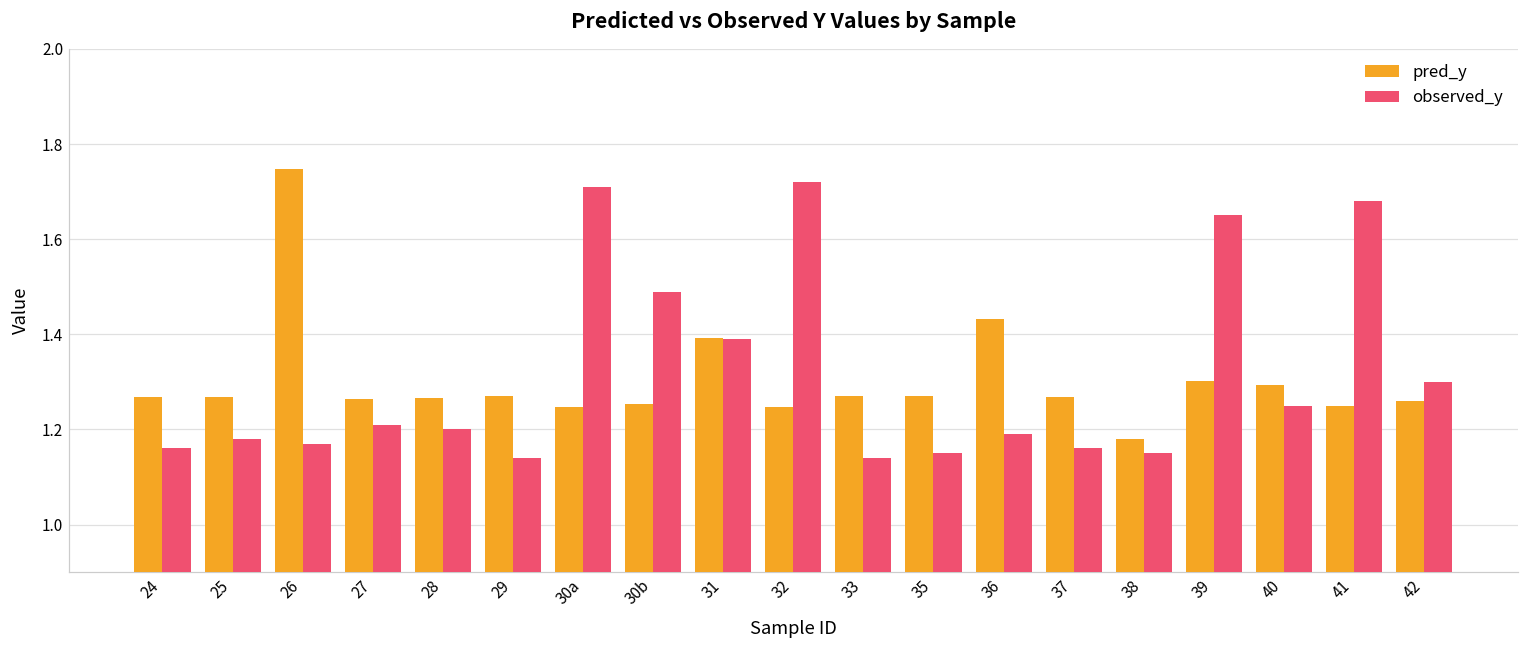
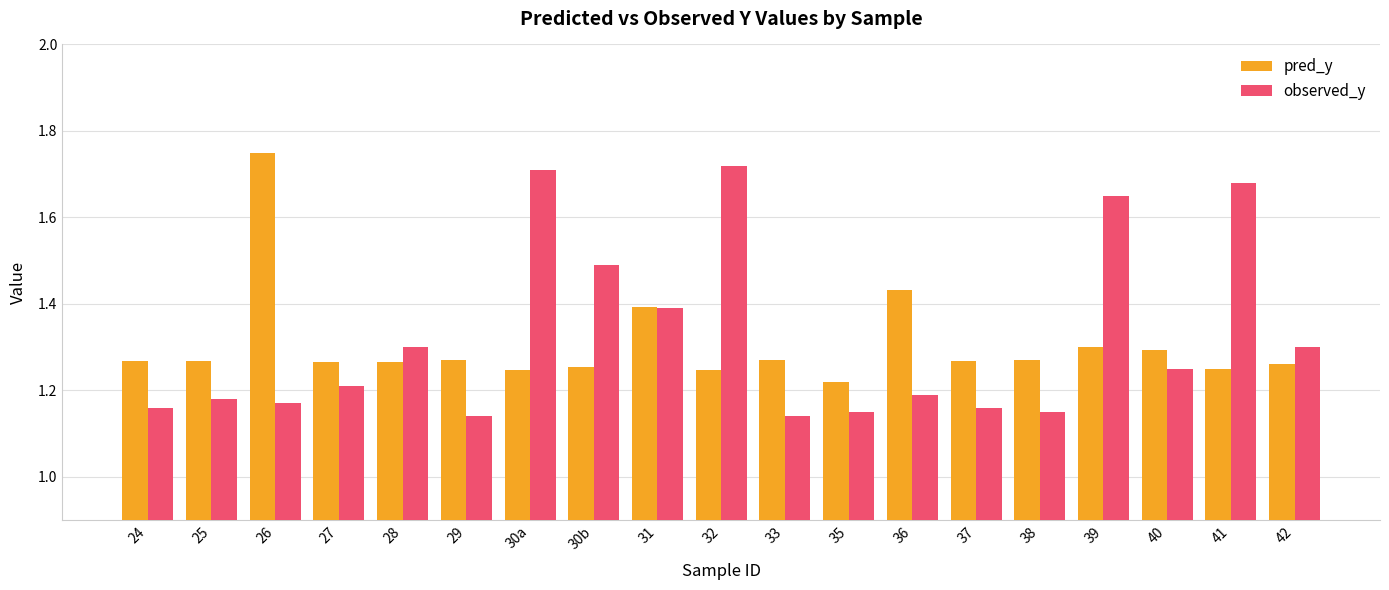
observed_y, 28: 1.2 -> 1.3
pred_y, 35: 1.27 -> 1.22
pred_y, 38: 1.18 -> 1.27
